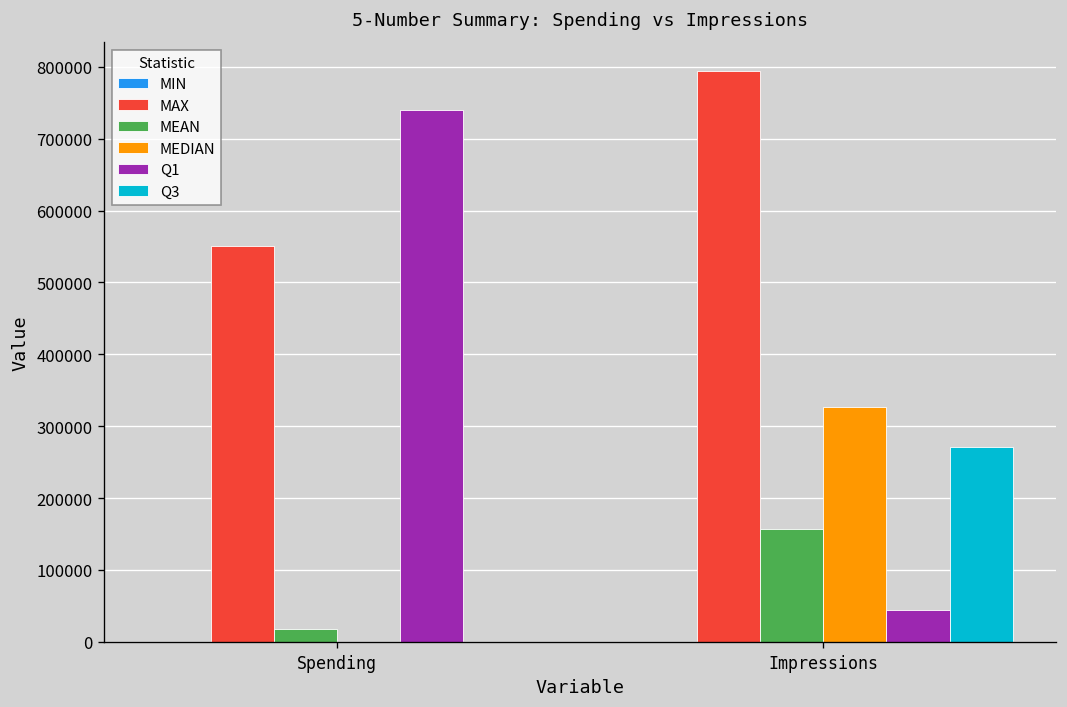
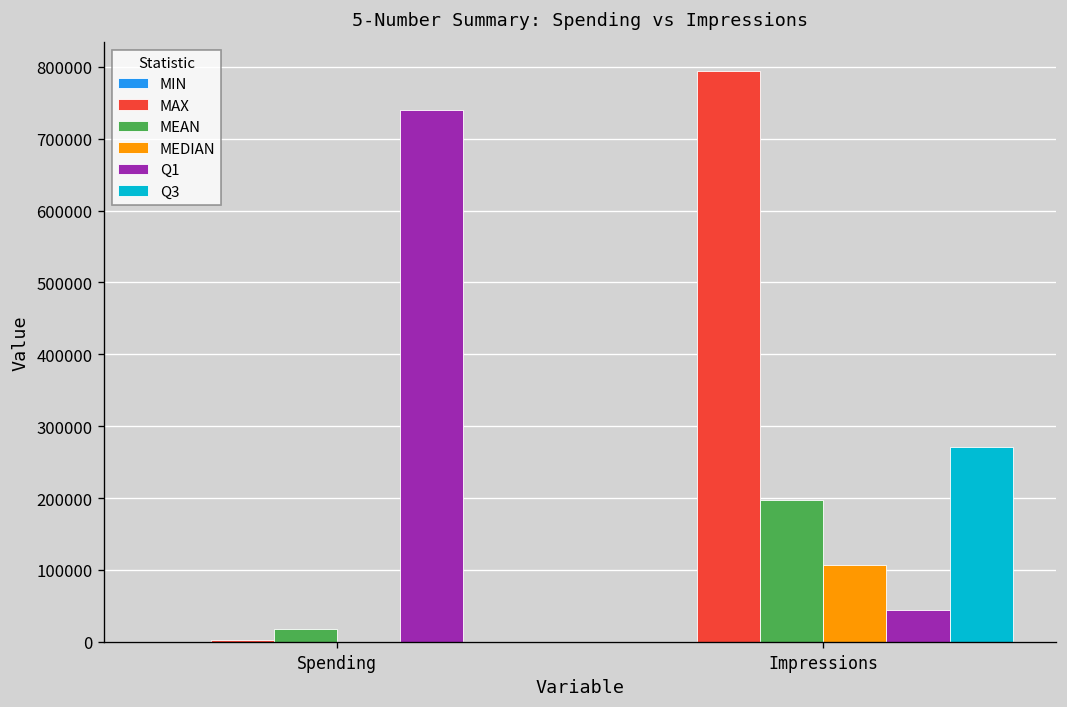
MAX, Spending: 550000 -> 0
MEAN, Impressions: 160000 -> 200000
MEDIAN, Impressions: 330000 -> 110000
